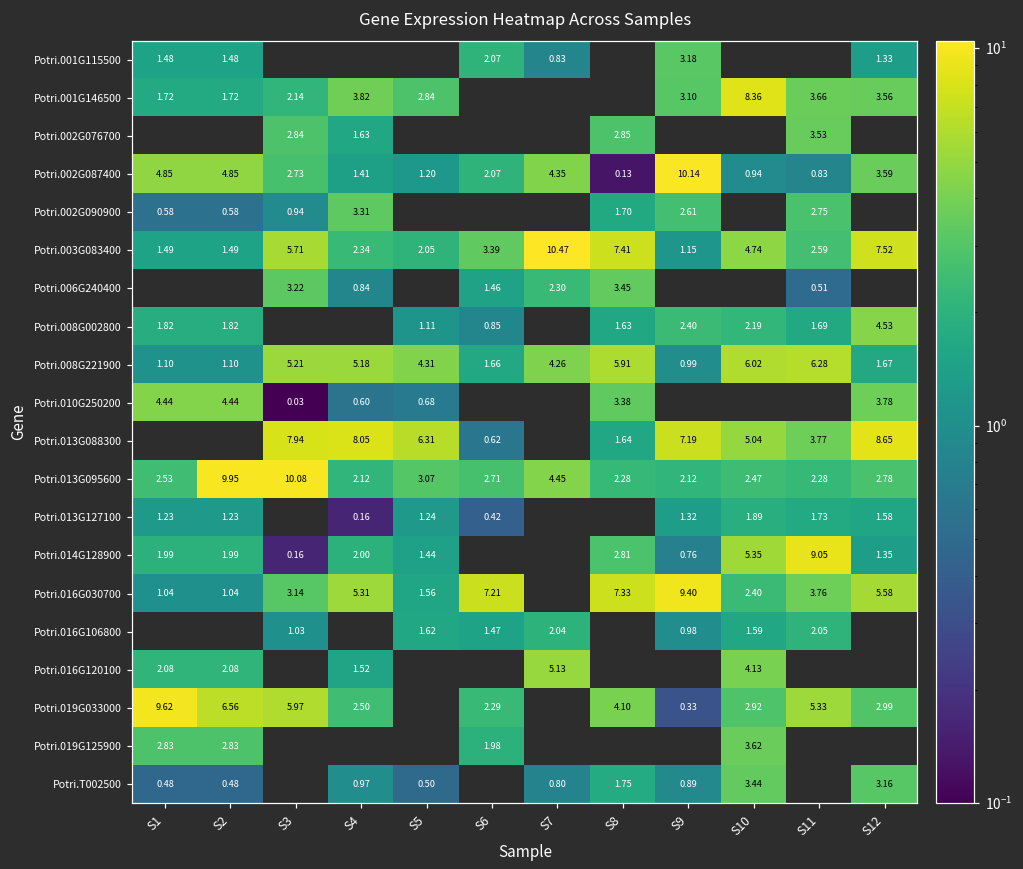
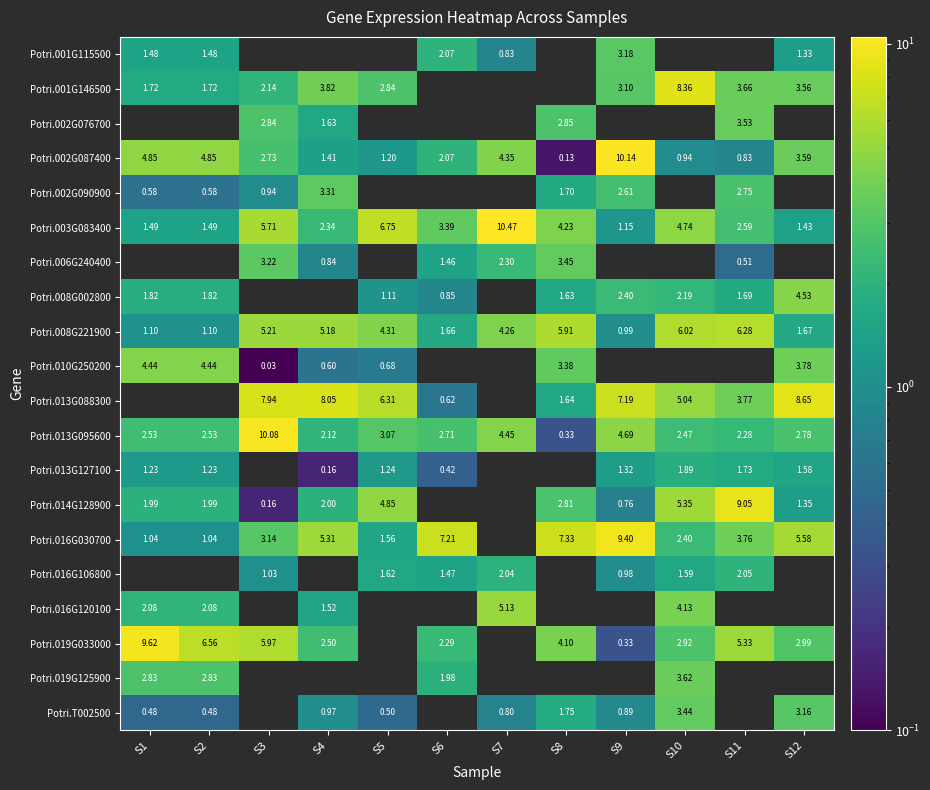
Potri.003G083400, S5: 2.05 -> 6.75
Potri.003G083400, S8: 7.41 -> 4.23
Potri.003G083400, S12: 7.52 -> 1.43
Potri.013G095600, S2: 9.95 -> 2.53
Potri.013G095600, S8: 2.28 -> 0.33
Potri.013G095600, S9: 2.12 -> 4.69
Potri.014G128900, S5: 1.44 -> 4.85
